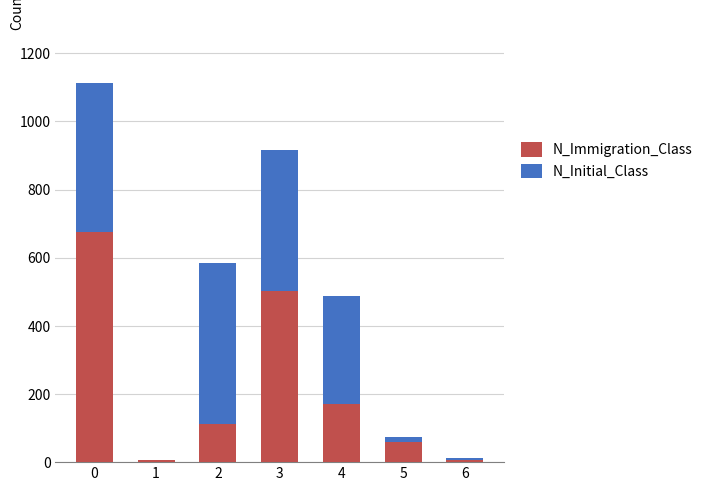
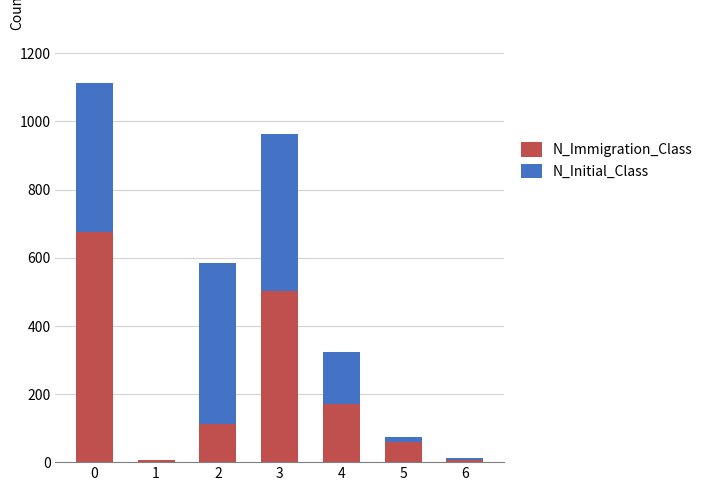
N_Initial_Class, 3: 410 -> 460
N_Initial_Class, 4: 320 -> 150
